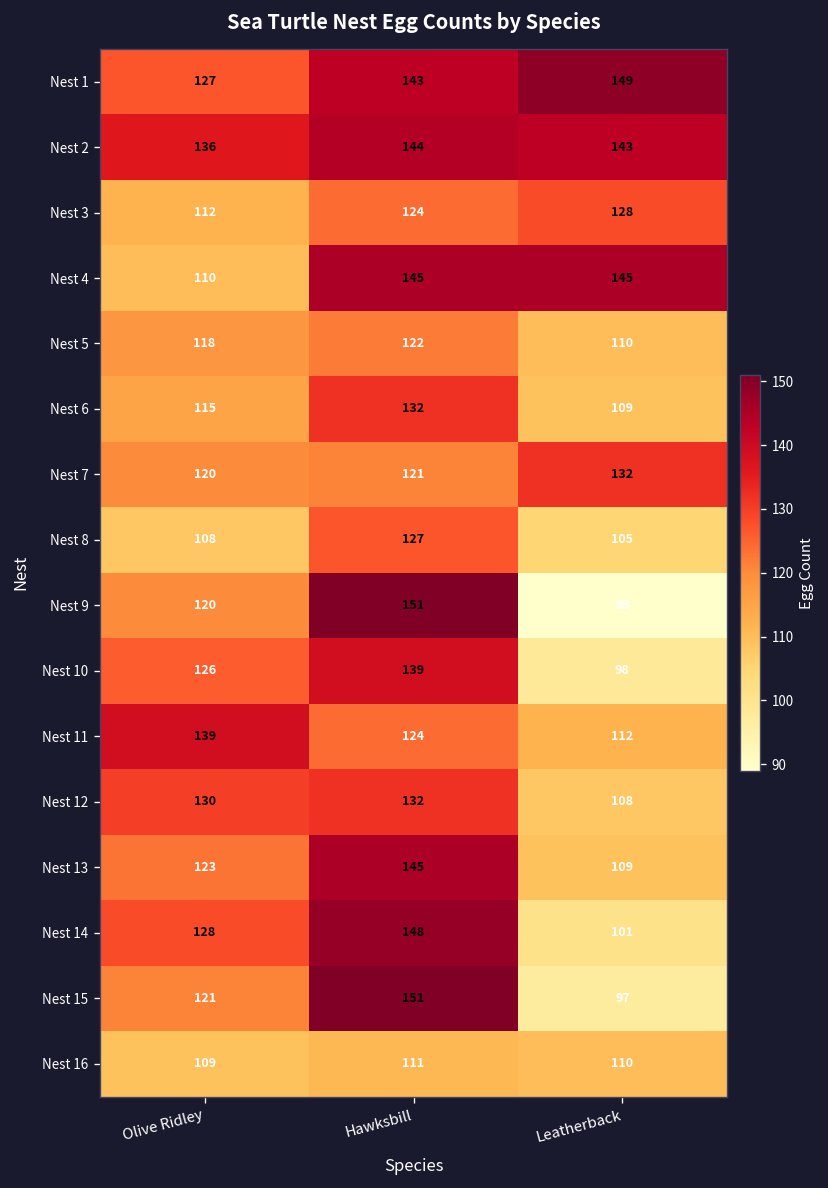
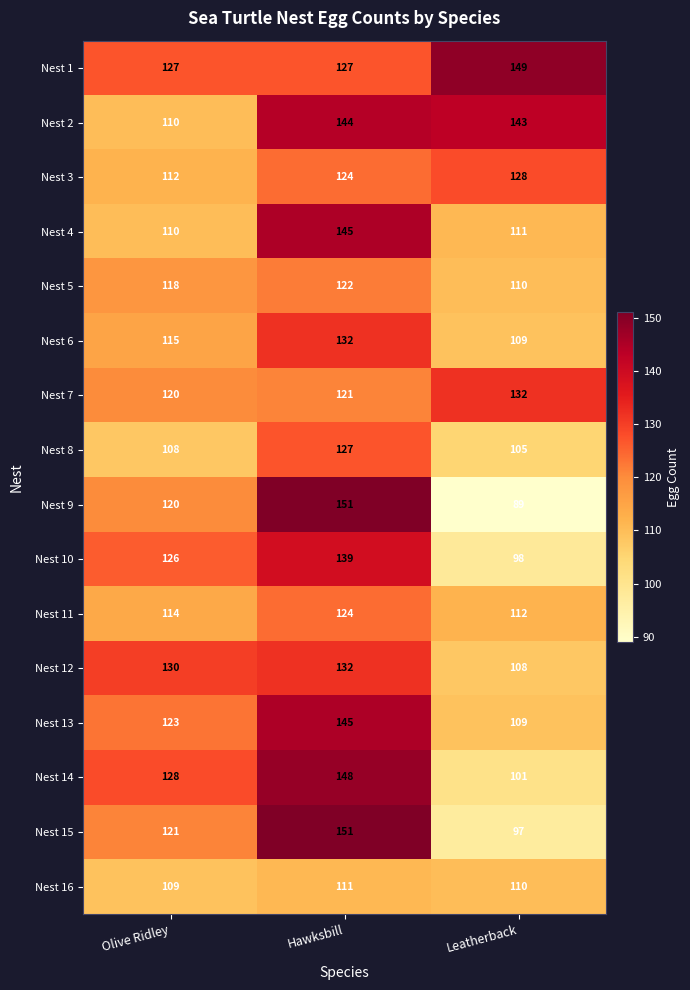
Nest 1, Hawksbill: 143 -> 127
Nest 2, Olive Ridley: 136 -> 110
Nest 4, Leatherback: 145 -> 111
Nest 11, Olive Ridley: 139 -> 114
